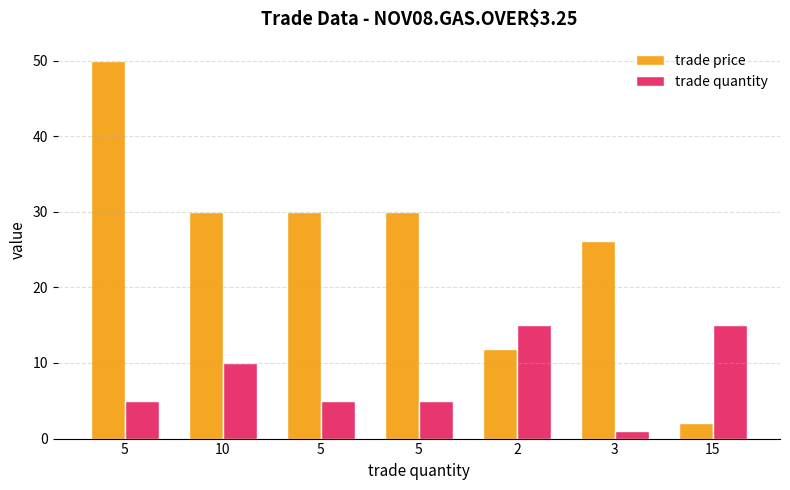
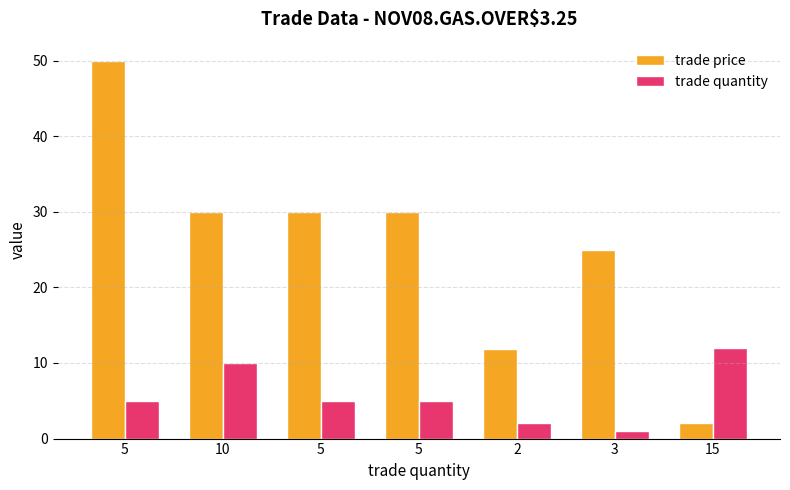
trade quantity, 2: 15 -> 2
trade price, 3: 26 -> 25
trade quantity, 15: 15 -> 12
